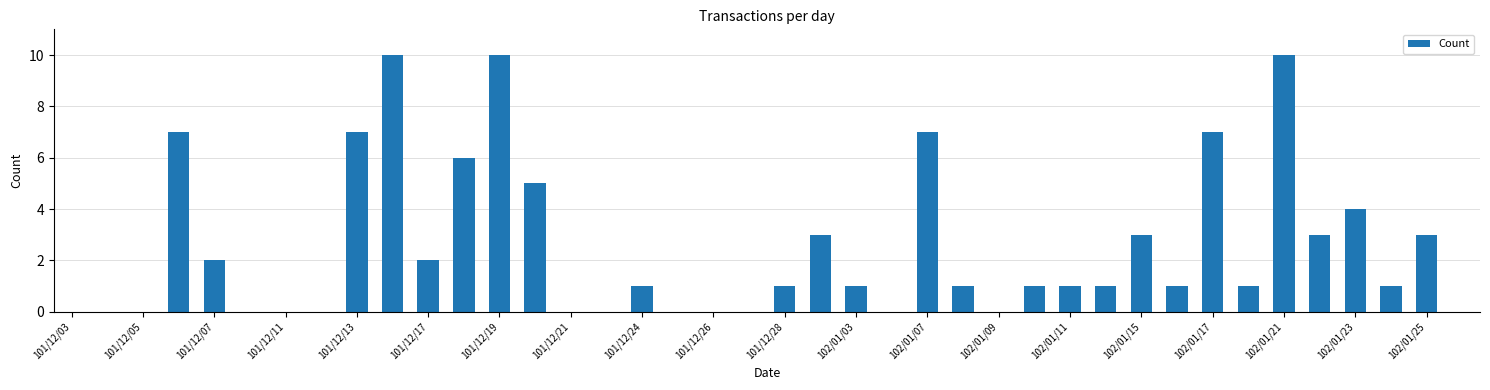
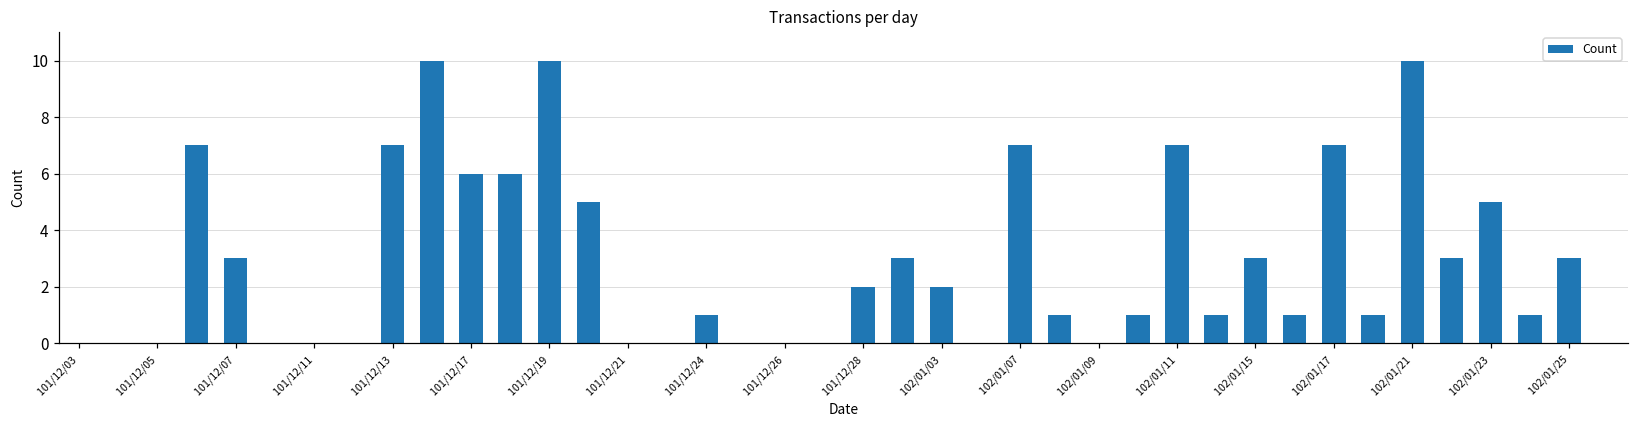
101/12/07: 2 -> 3
101/12/17: 2 -> 6
101/12/28: 1 -> 2
102/01/03: 1 -> 2
102/01/11: 1 -> 7
102/01/23: 4 -> 5
